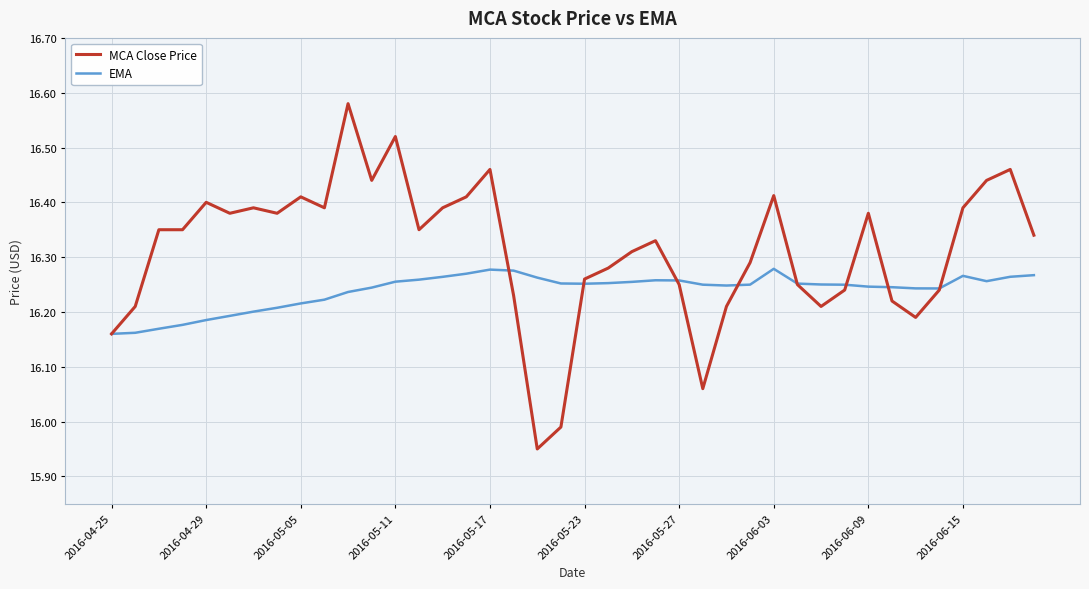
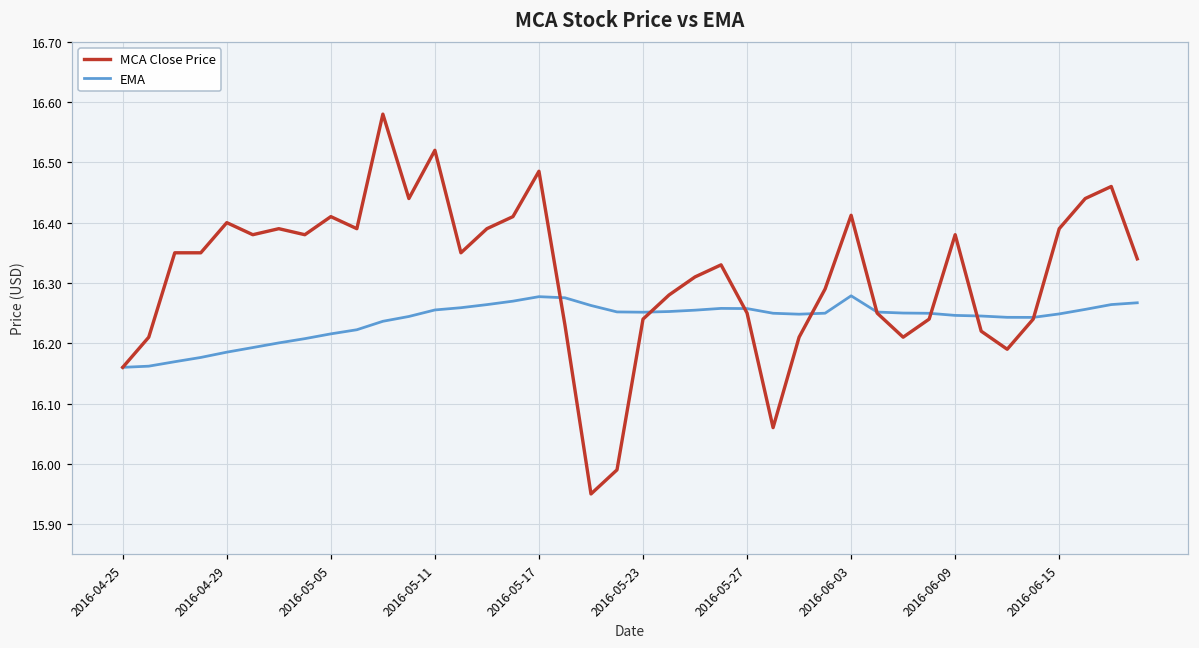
MCA Close Price, 2016-05-17: 16.46 -> 16.49
MCA Close Price, 2016-05-23: 16.26 -> 16.24
EMA, 2016-06-15: 16.27 -> 16.25
